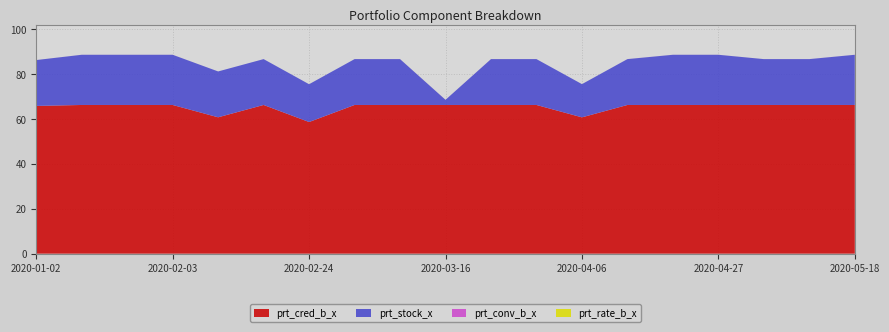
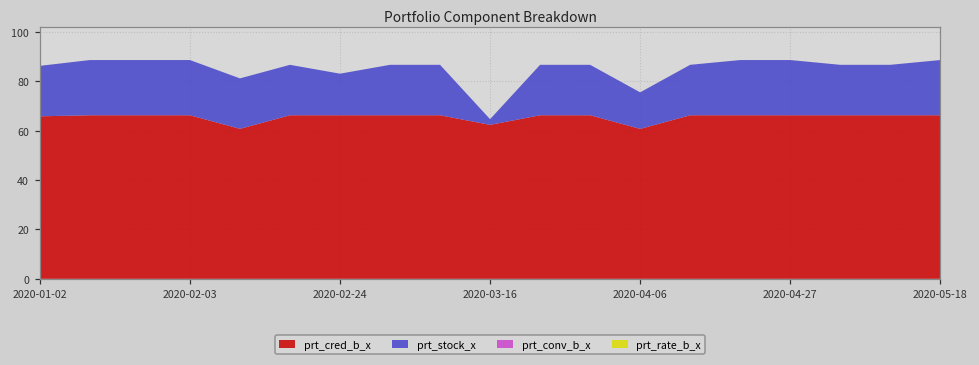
prt_cred_b_x, 2020-02-24: 59 -> 66
prt_cred_b_x, 2020-03-16: 66 -> 62
